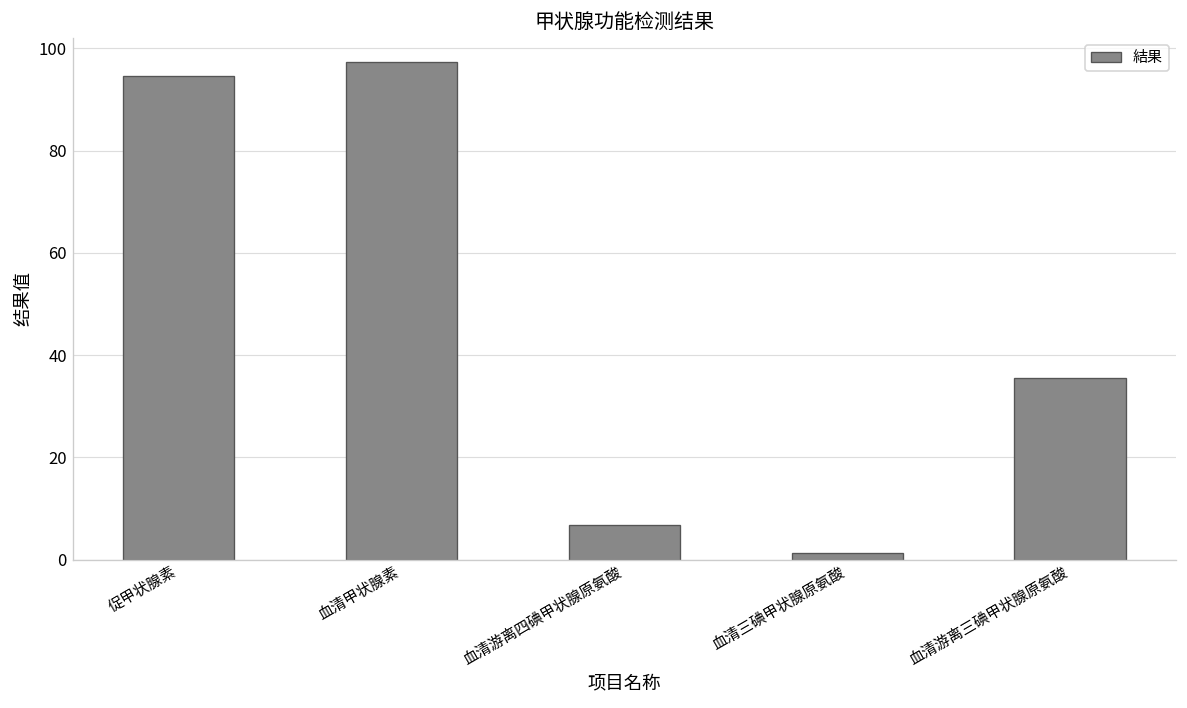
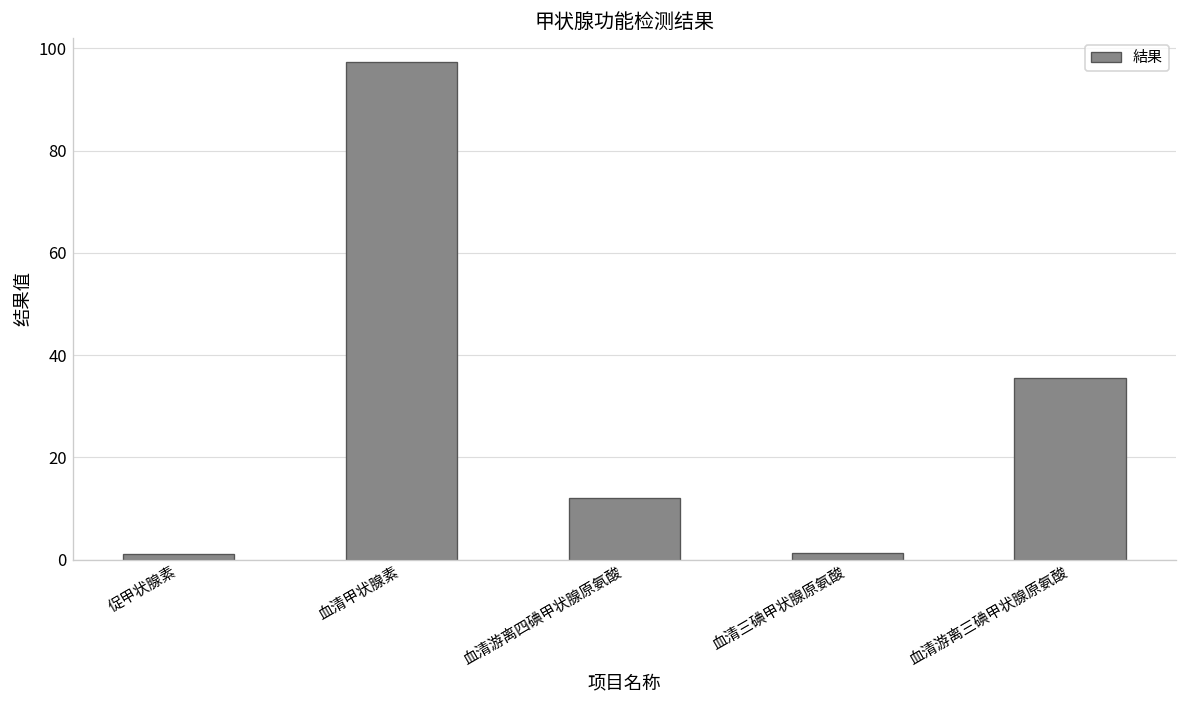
促甲状腺素: 95 -> 1
血清游离四碘甲状腺原氨酸: 7 -> 12
